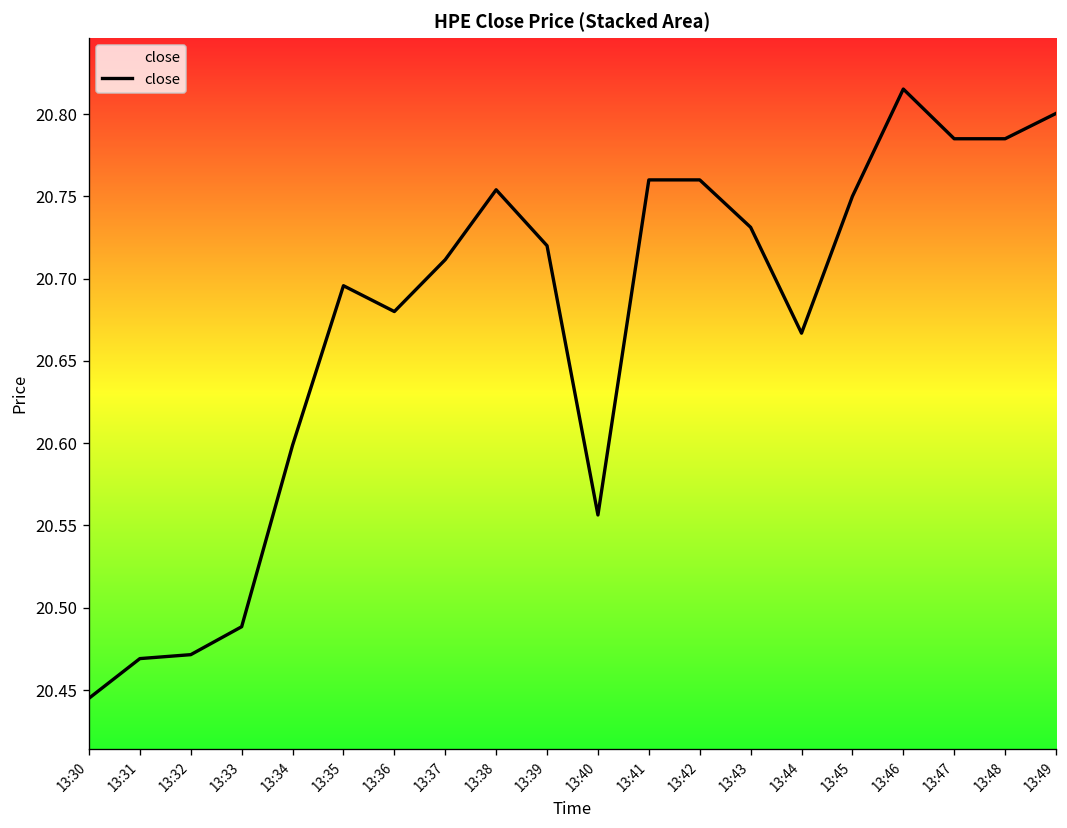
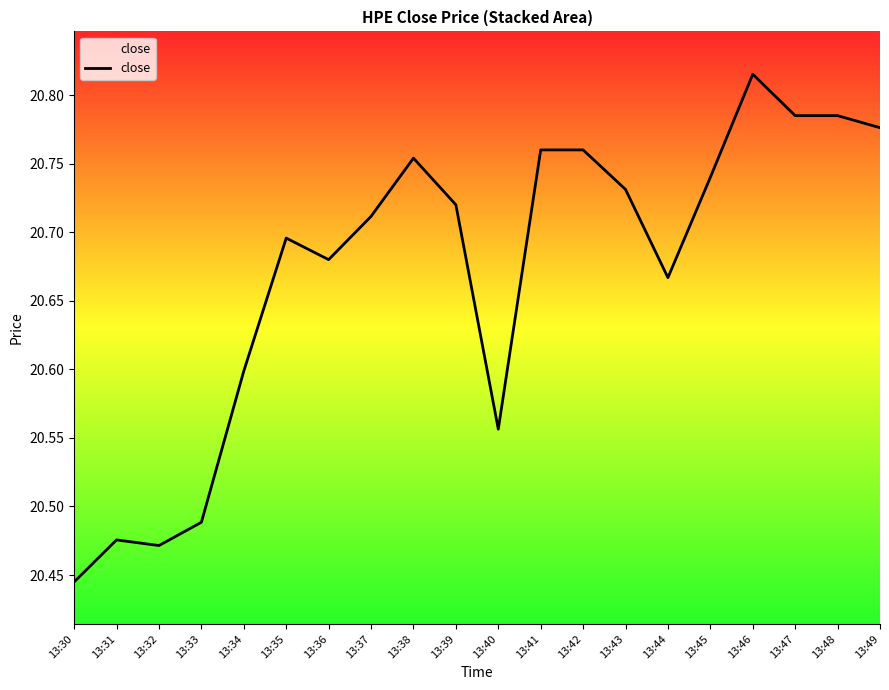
13:31: 20.469 -> 20.476
13:45: 20.75 -> 20.74
13:49: 20.800 -> 20.776
